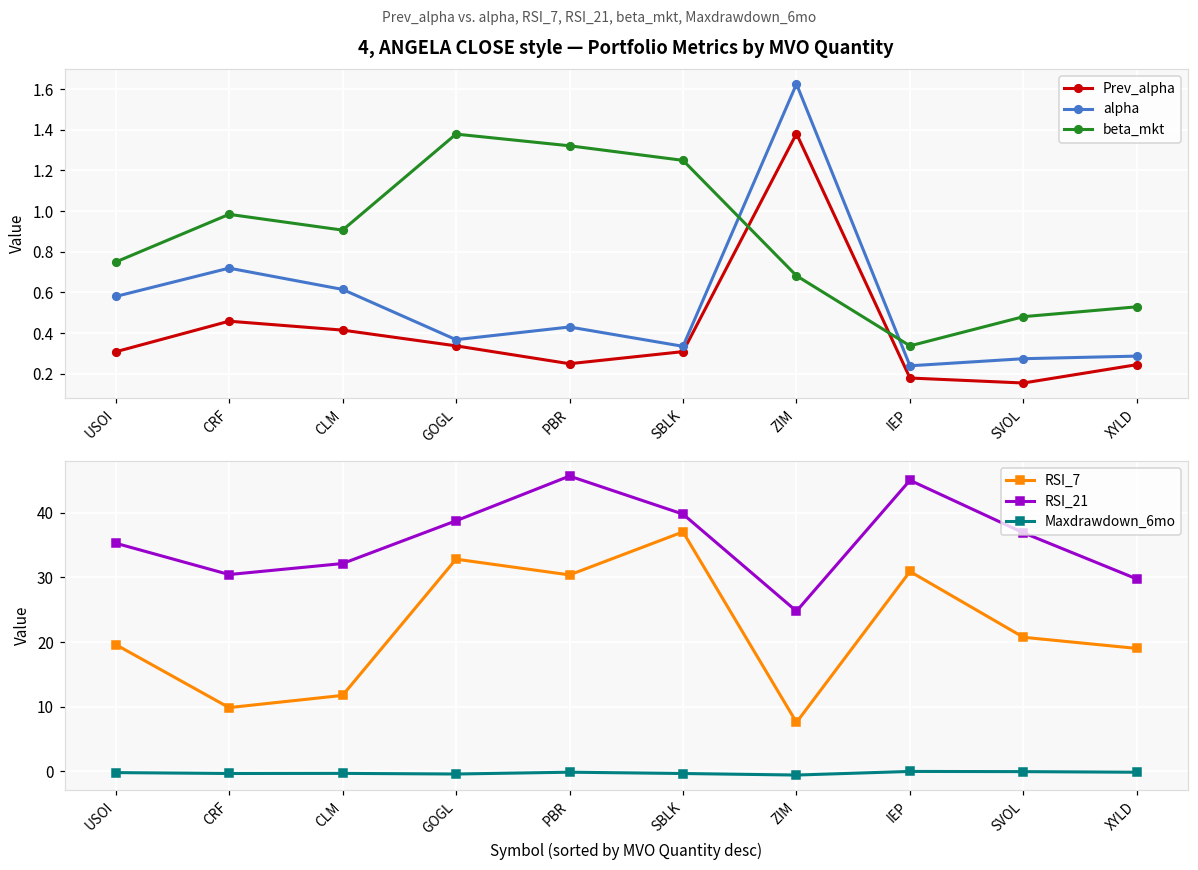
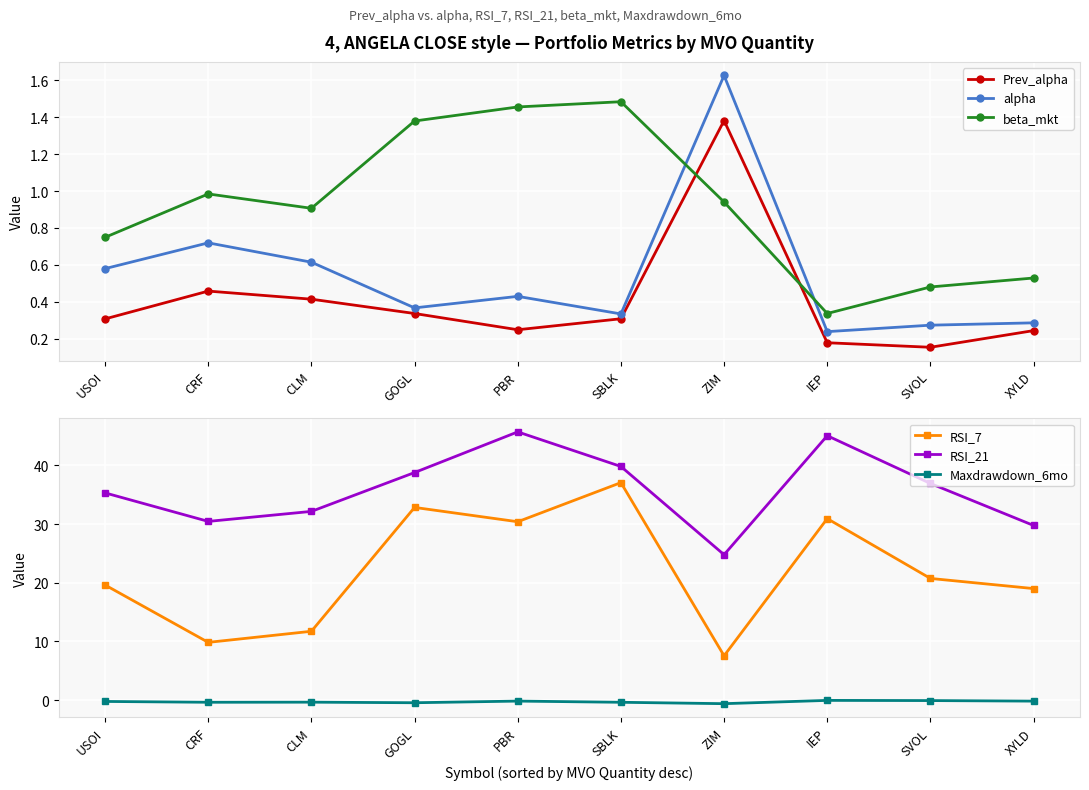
4, ANGELA CLOSE style — Portfolio Metrics by MVO Quantity, beta_mkt, PBR: 1.32 -> 1.46
4, ANGELA CLOSE style — Portfolio Metrics by MVO Quantity, beta_mkt, SBLK: 1.25 -> 1.48
4, ANGELA CLOSE style — Portfolio Metrics by MVO Quantity, beta_mkt, ZIM: 0.68 -> 0.94
